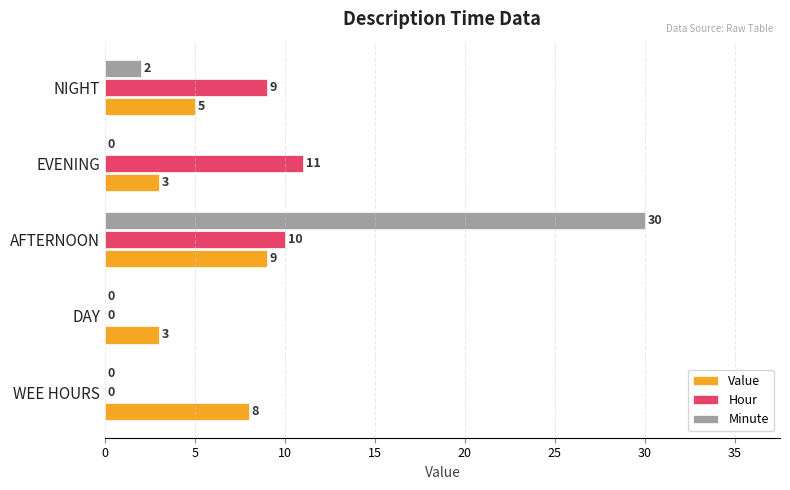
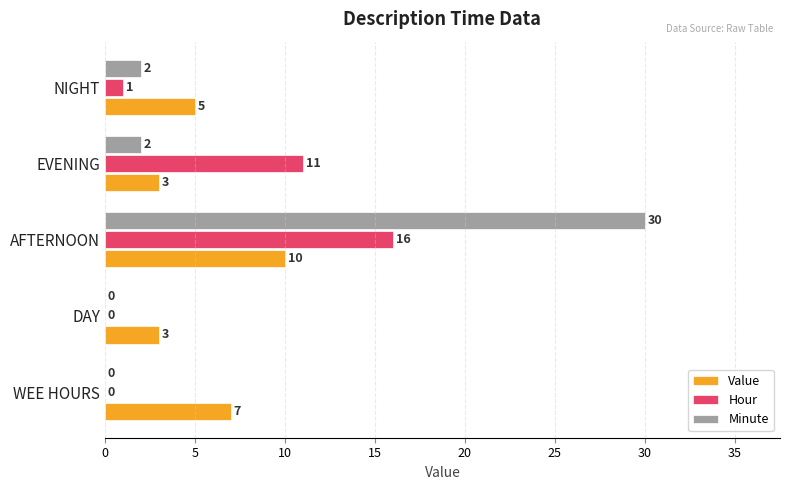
Hour, NIGHT: 9 -> 1
Minute, EVENING: 0 -> 2
Hour, AFTERNOON: 10 -> 16
Value, AFTERNOON: 9 -> 10
Value, WEE HOURS: 8 -> 7
